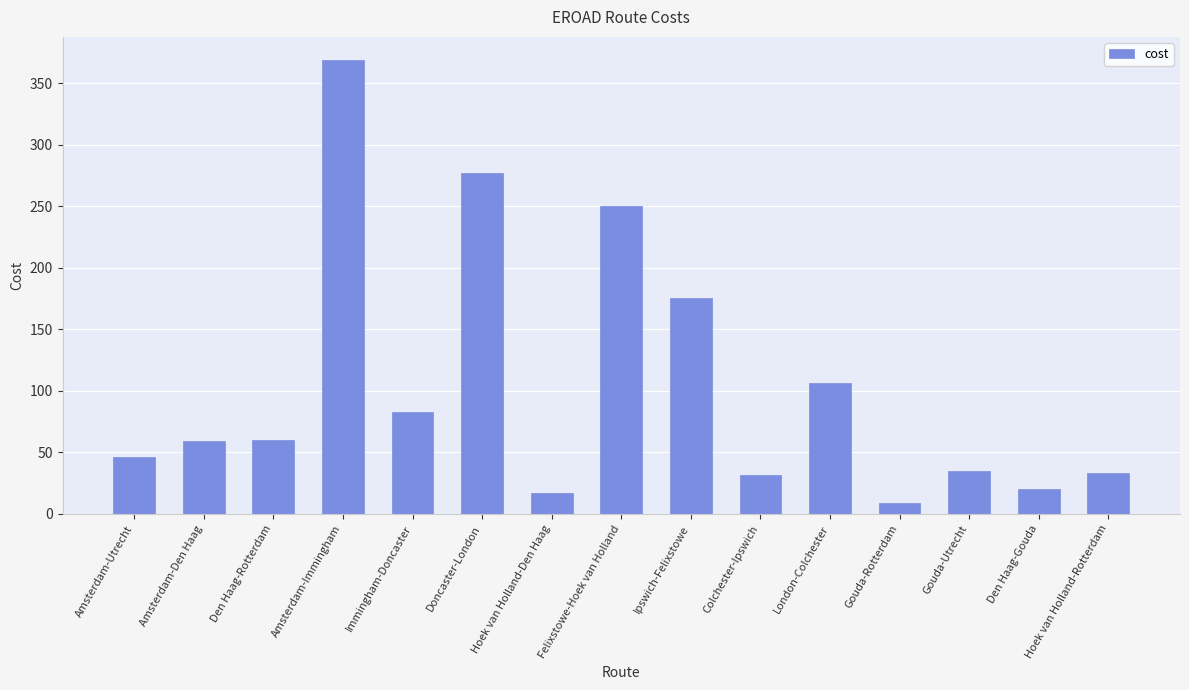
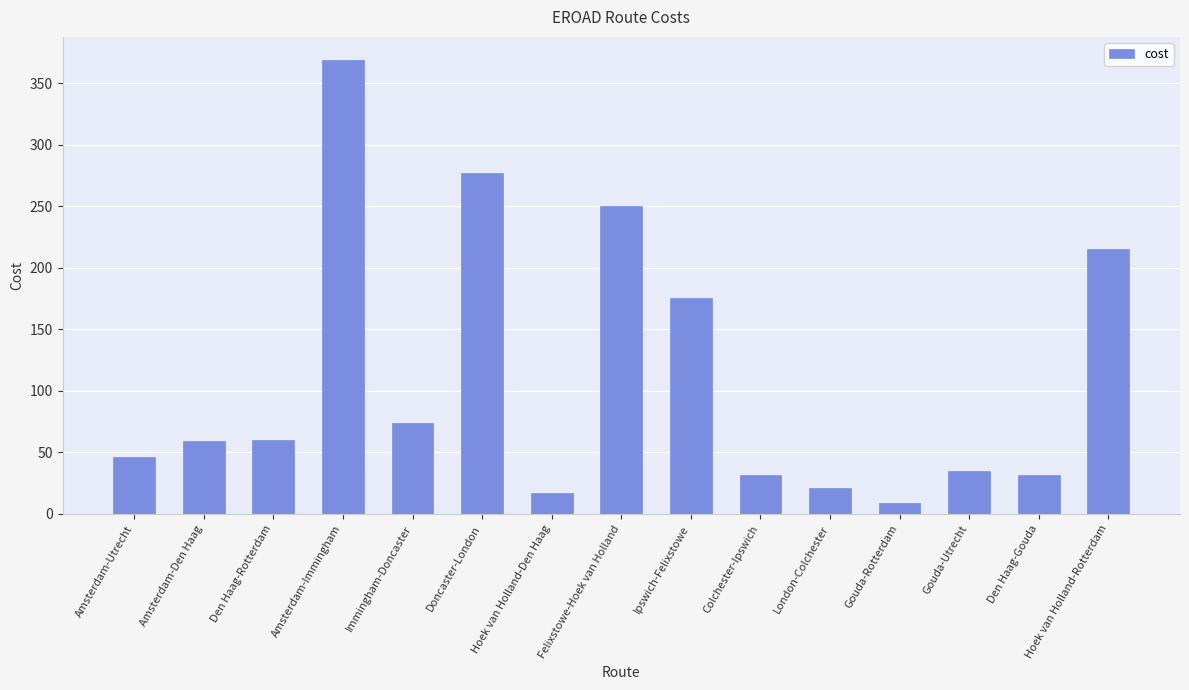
Immingham-Doncaster: 83 -> 74
London-Colchester: 106 -> 21
Den Haag-Gouda: 20 -> 32
Hoek van Holland-Rotterdam: 33 -> 215
